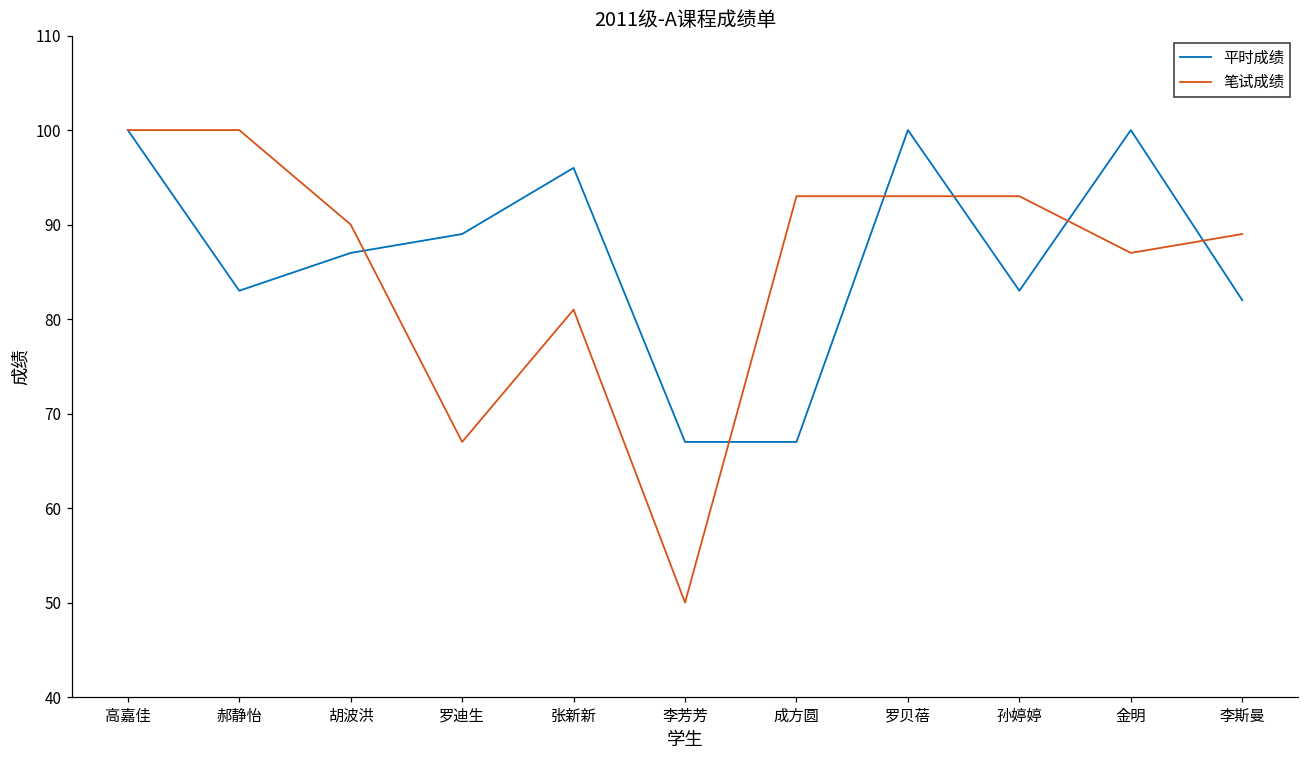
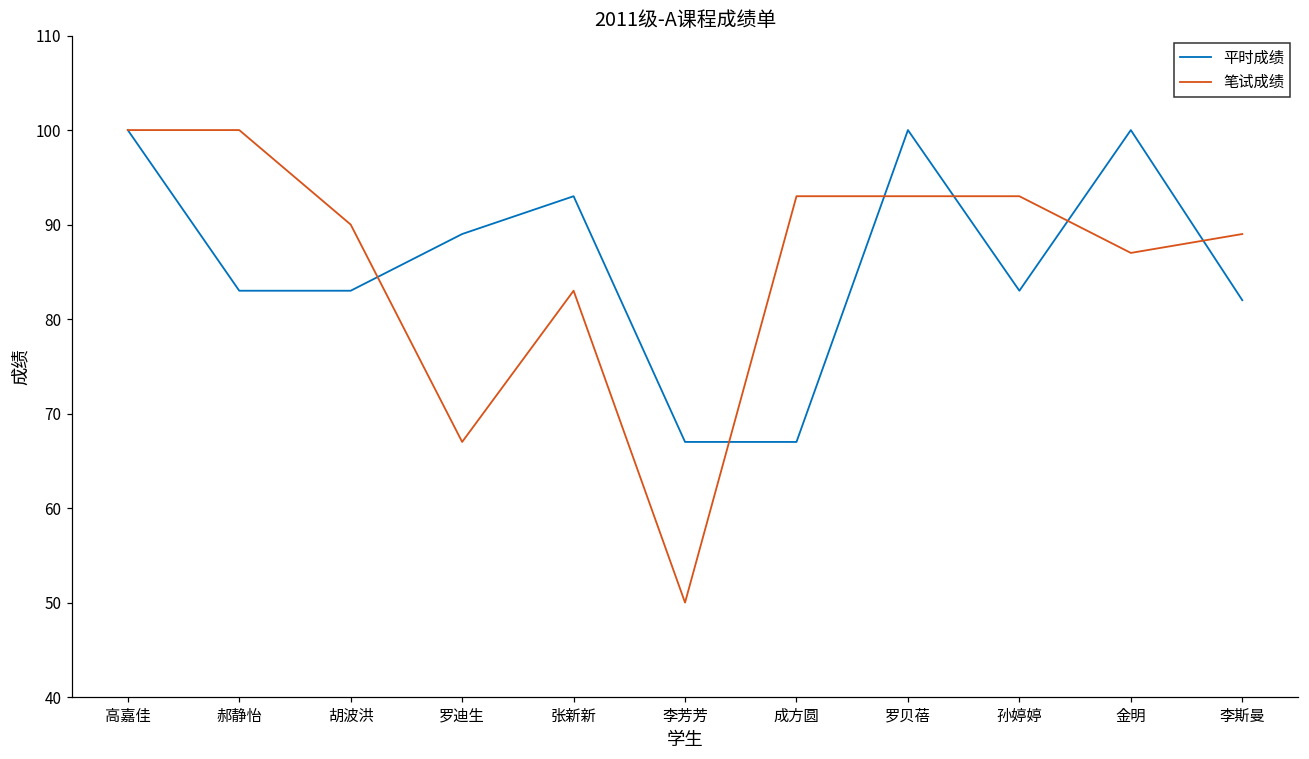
平时成绩, 胡波洪: 87 -> 83
平时成绩, 张新新: 96 -> 93
笔试成绩, 张新新: 81 -> 83
